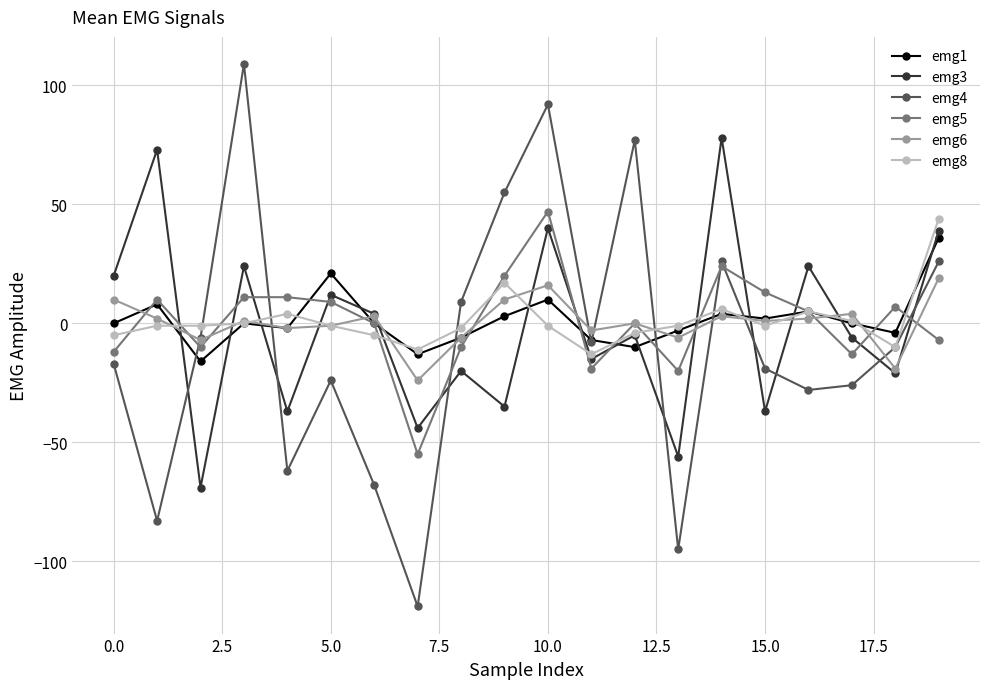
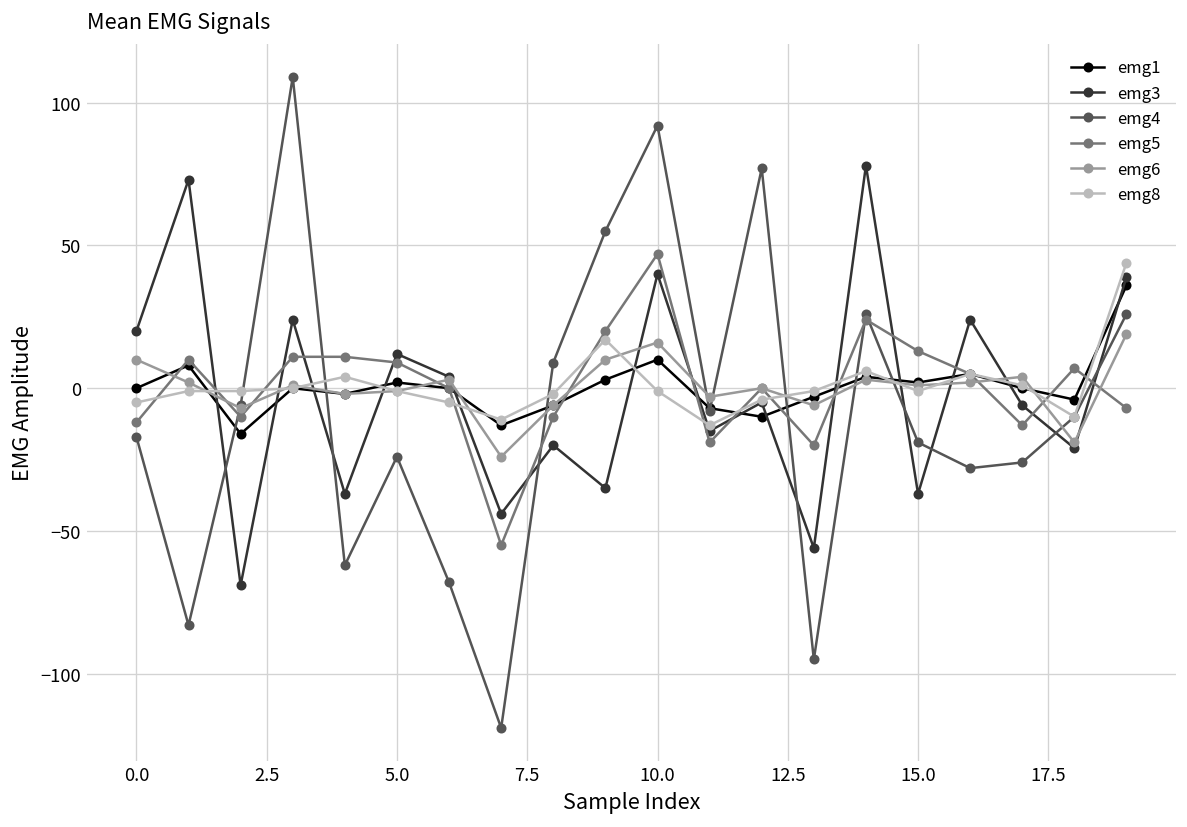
emg1, 5.0: 21 -> 2
